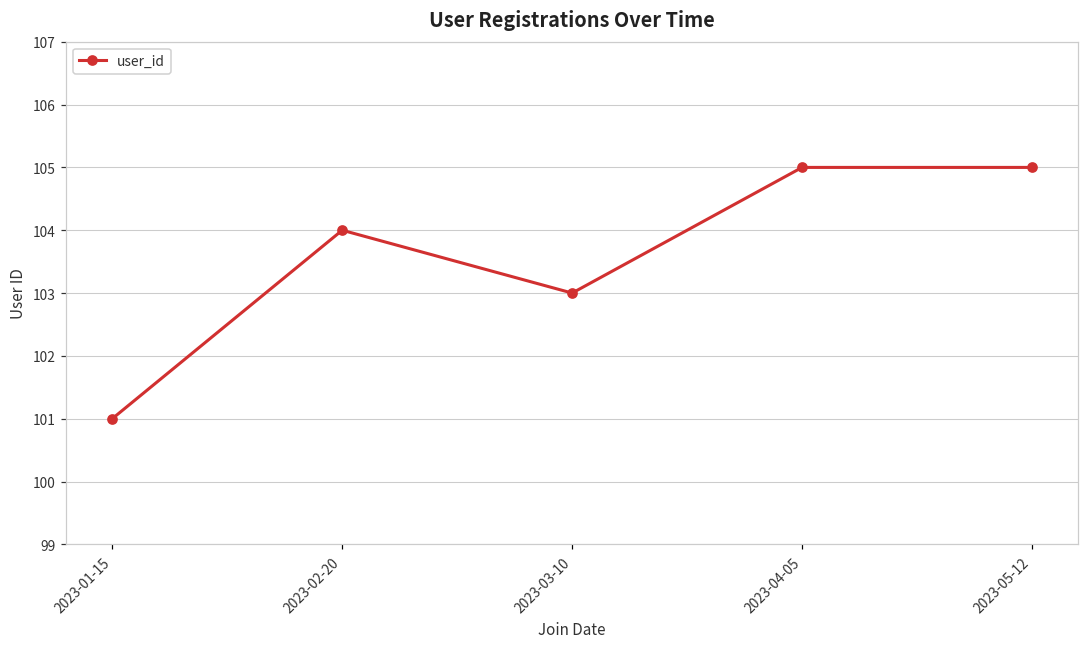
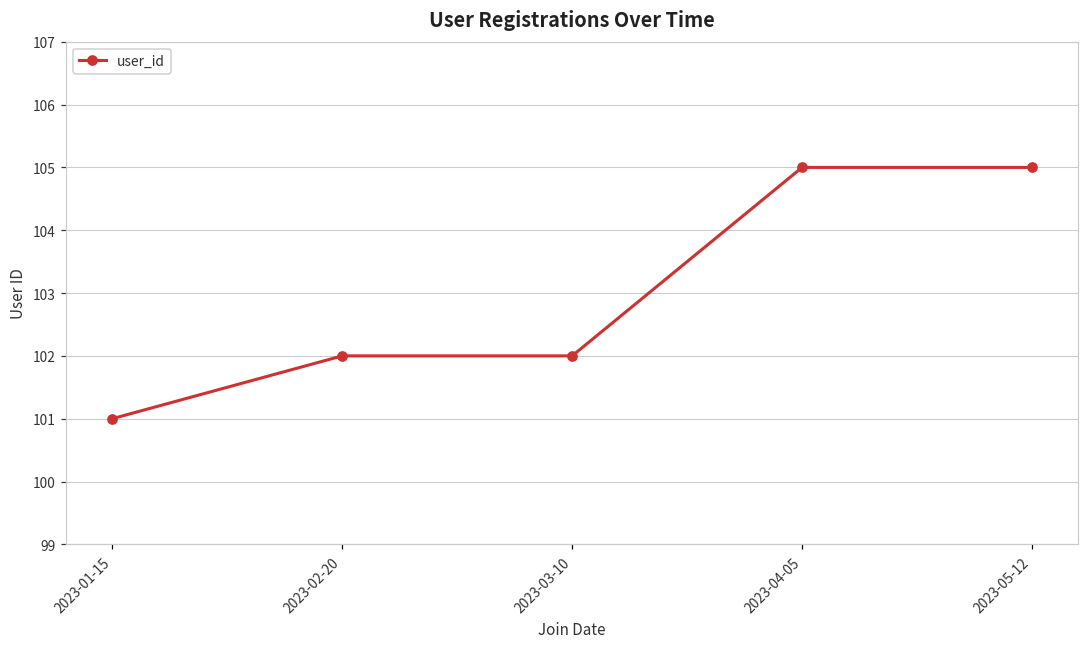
2023-02-20: 104 -> 102
2023-03-10: 103 -> 102
